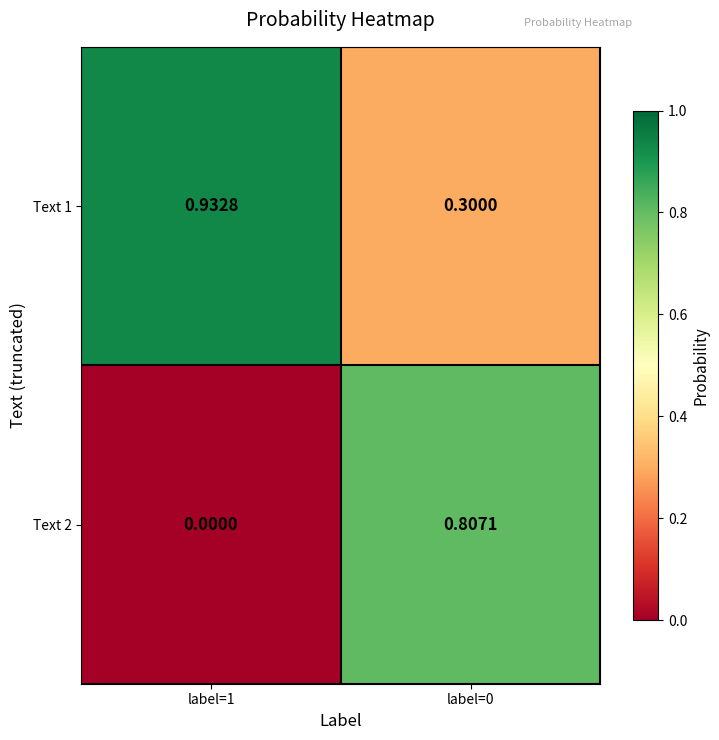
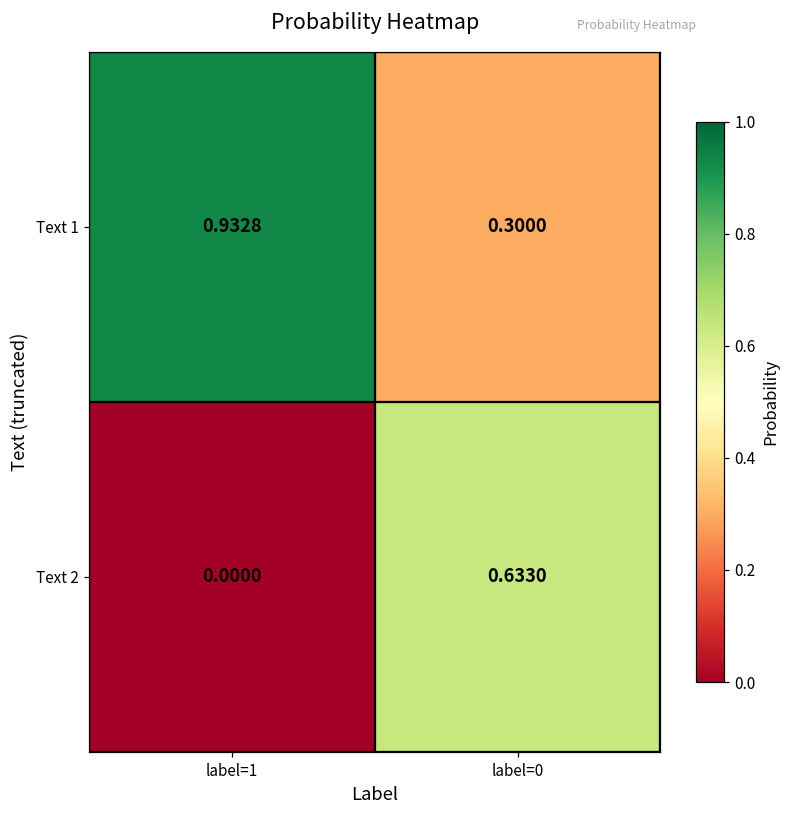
Text 2, label=0: 0.8071 -> 0.6330
